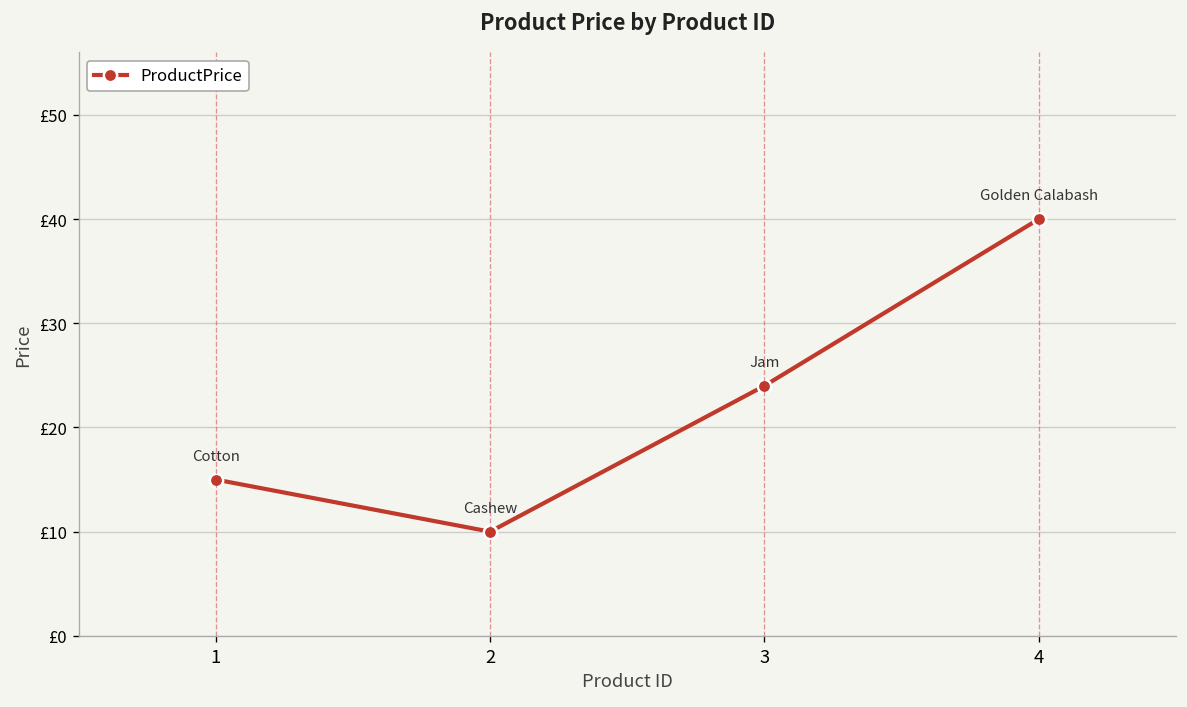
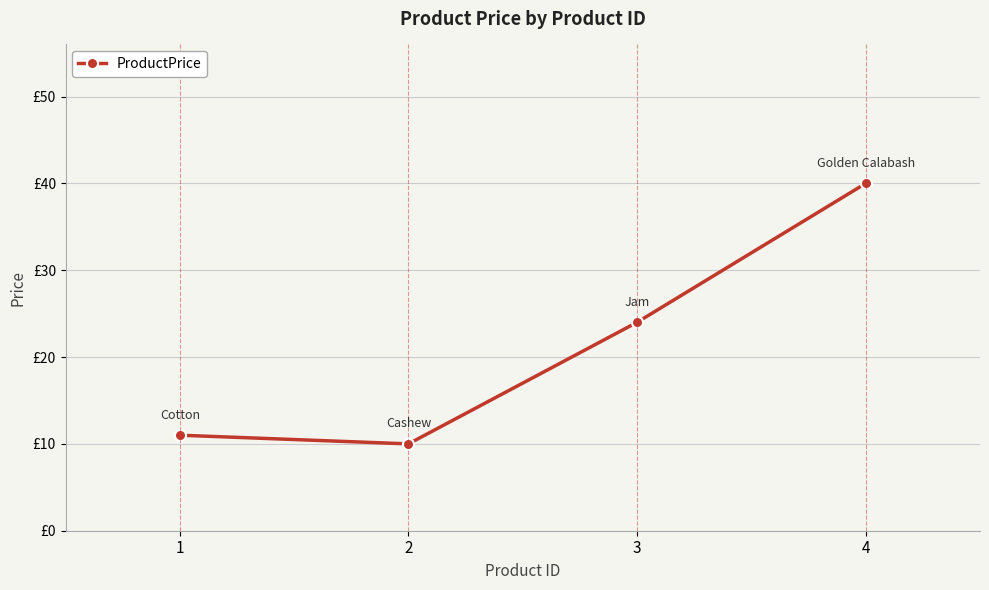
1: £15 -> £11
